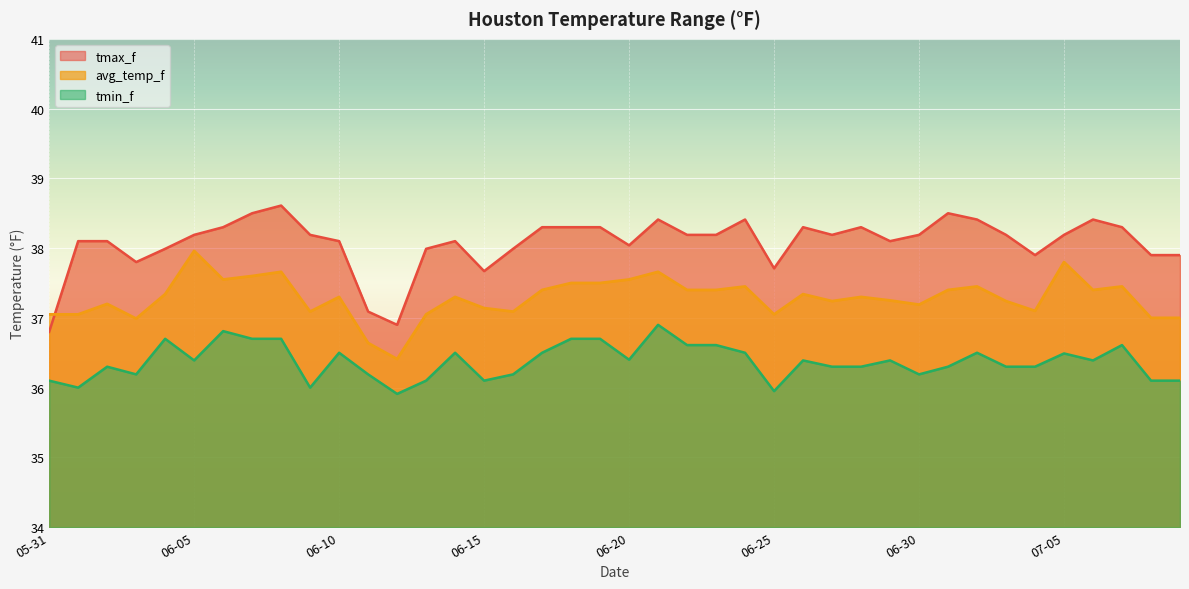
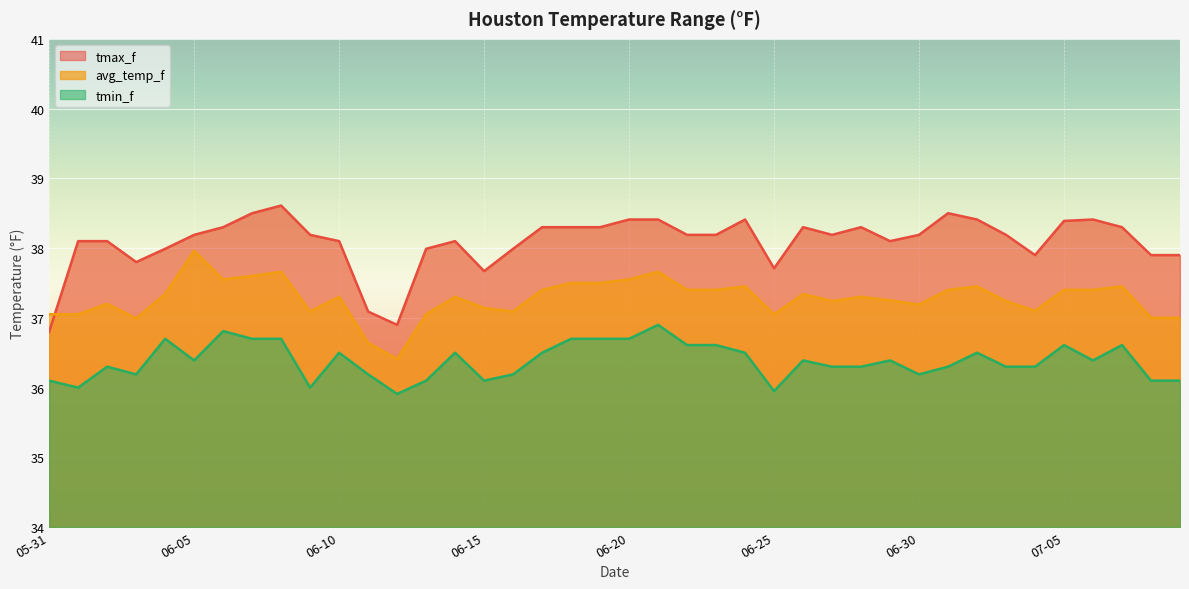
tmax_f, 06-20: 38.0 -> 38.4
tmin_f, 06-20: 36.4 -> 36.7
tmax_f, 07-05: 38.2 -> 38.4
avg_temp_f, 07-05: 37.8 -> 37.4
tmin_f, 07-05: 36.5 -> 36.6
